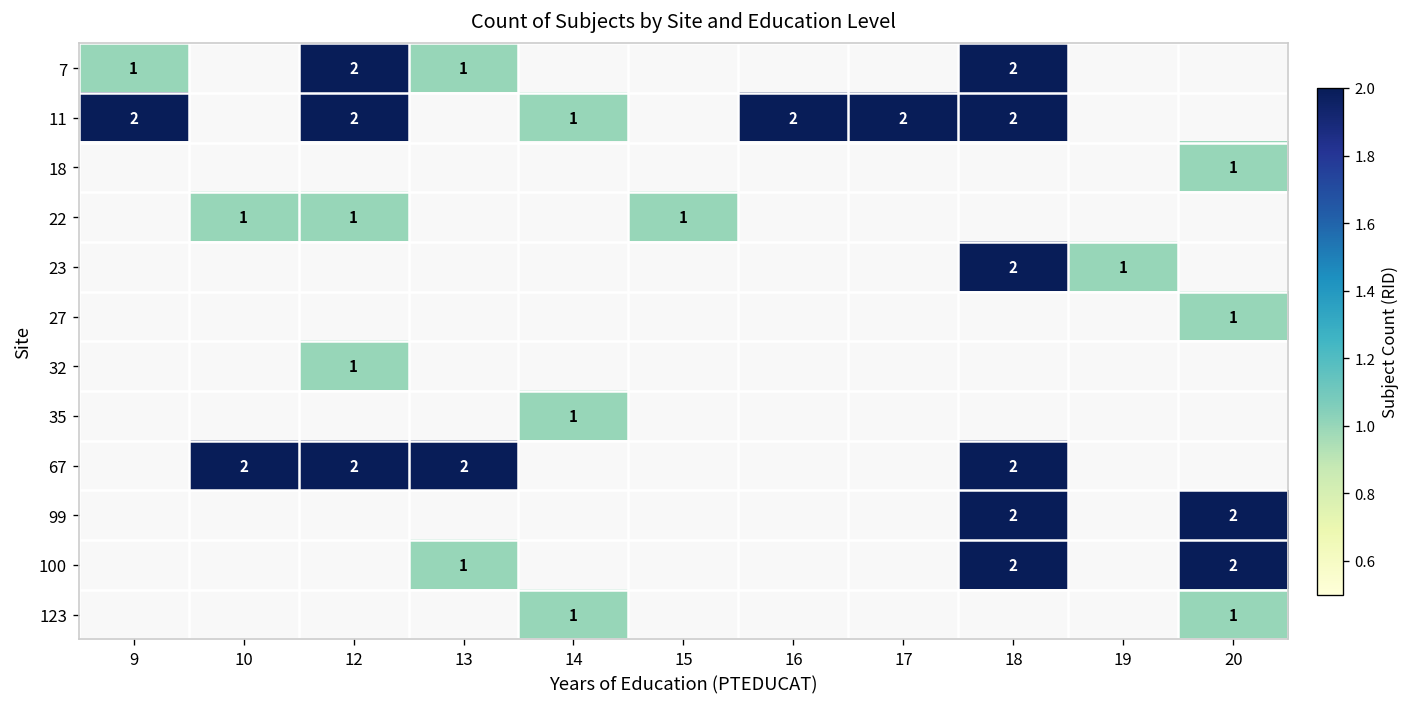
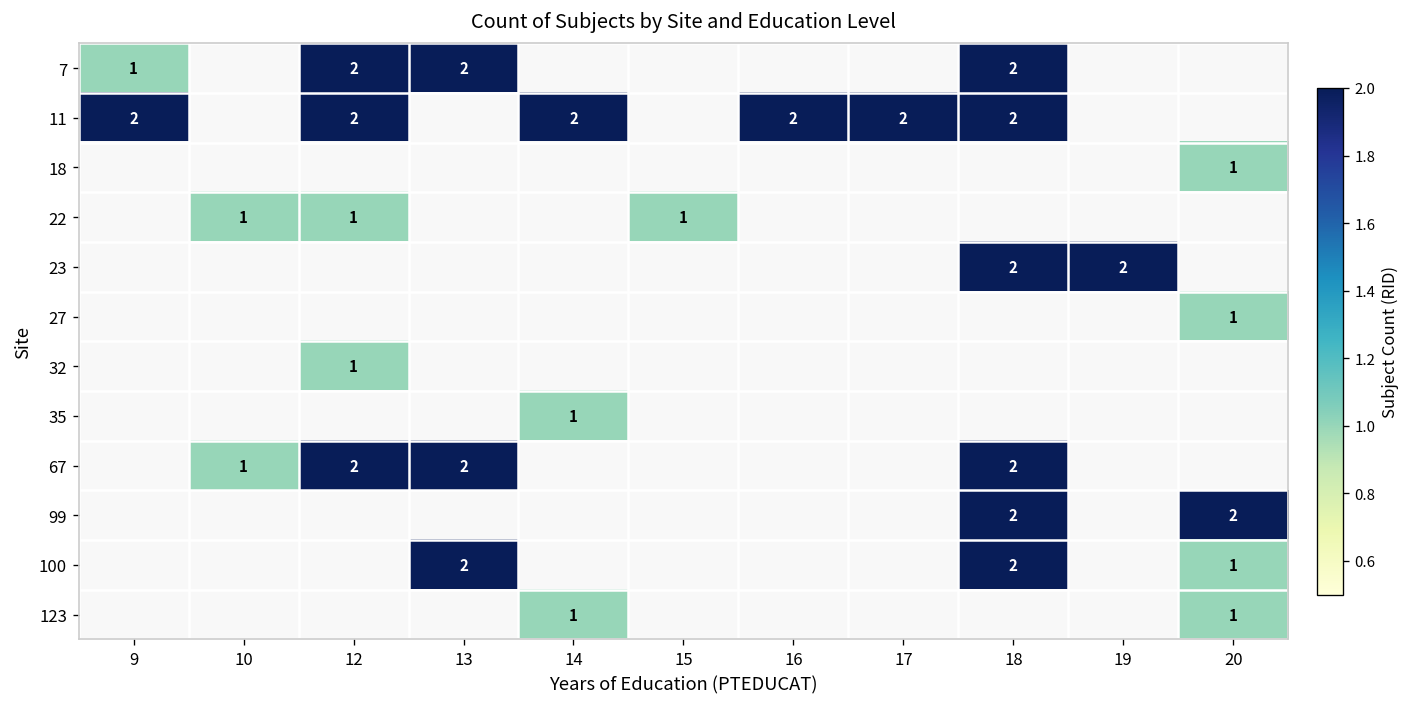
7, 13: 1 -> 2
11, 14: 1 -> 2
23, 19: 1 -> 2
67, 10: 2 -> 1
100, 13: 1 -> 2
100, 20: 2 -> 1
